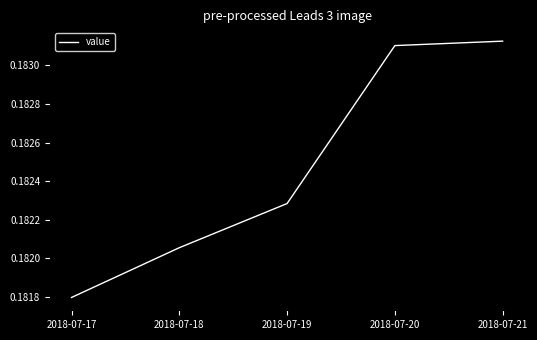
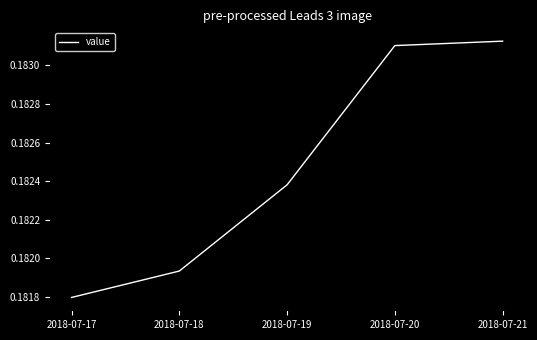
2018-07-18: 0.18206 -> 0.18193
2018-07-19: 0.18228 -> 0.18238
